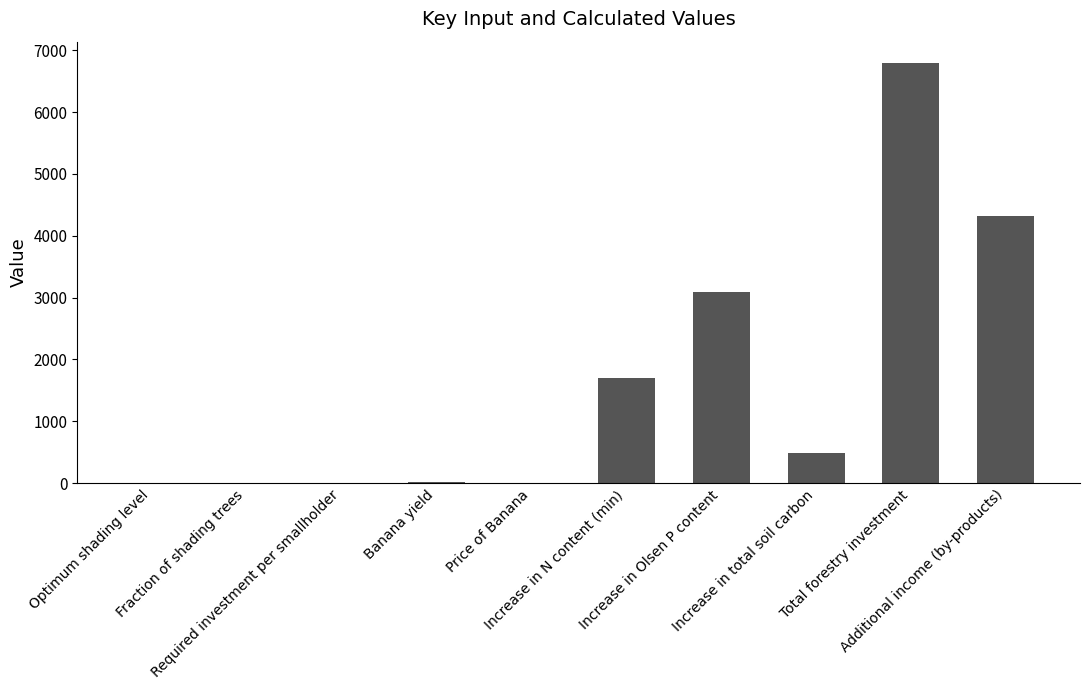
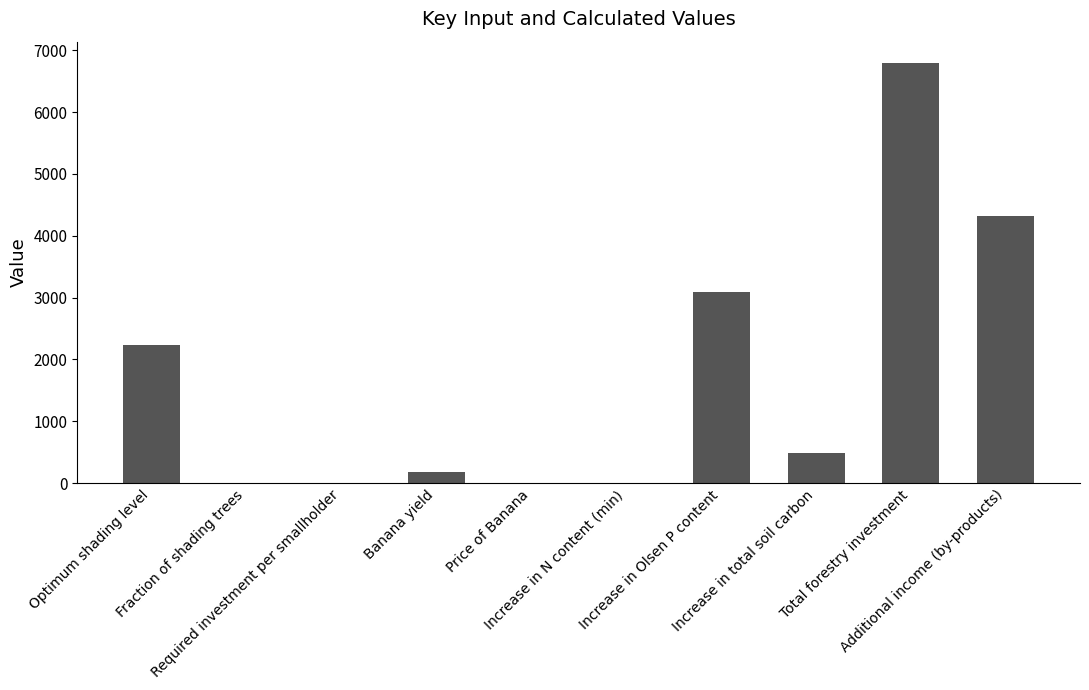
Optimum shading level: 0 -> 2200
Banana yield: 0 -> 200
Increase in N content (min): 1700 -> 0
